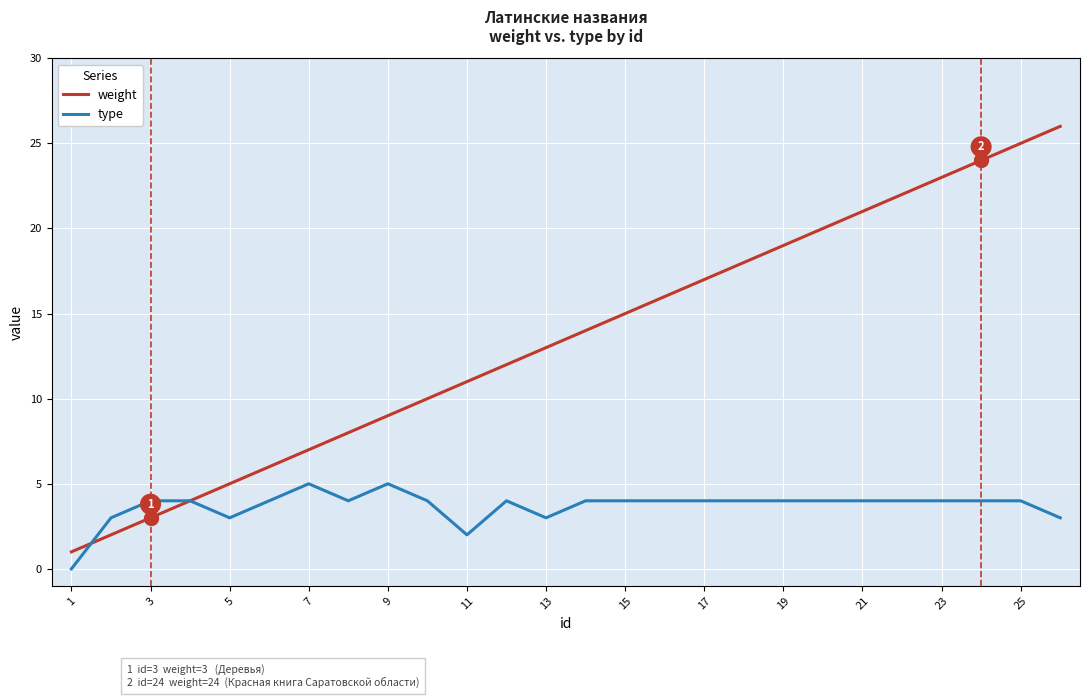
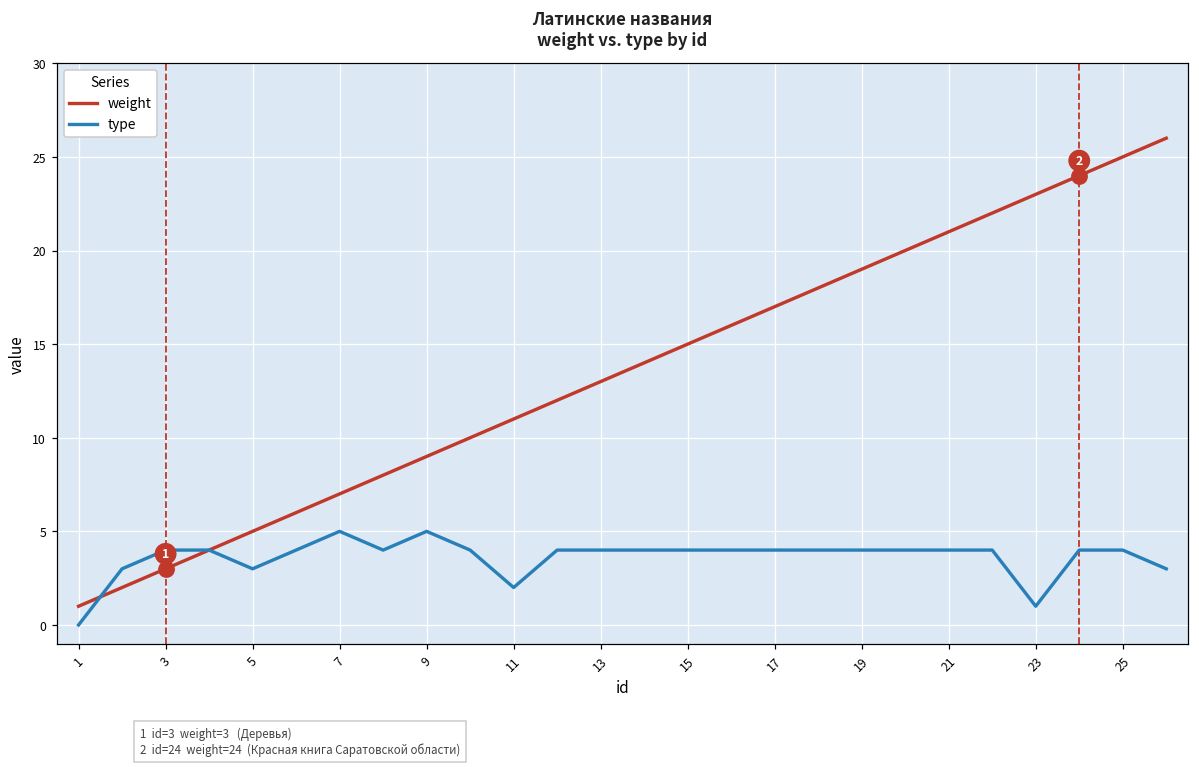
type, 13: 3 -> 4
type, 23: 4 -> 1
